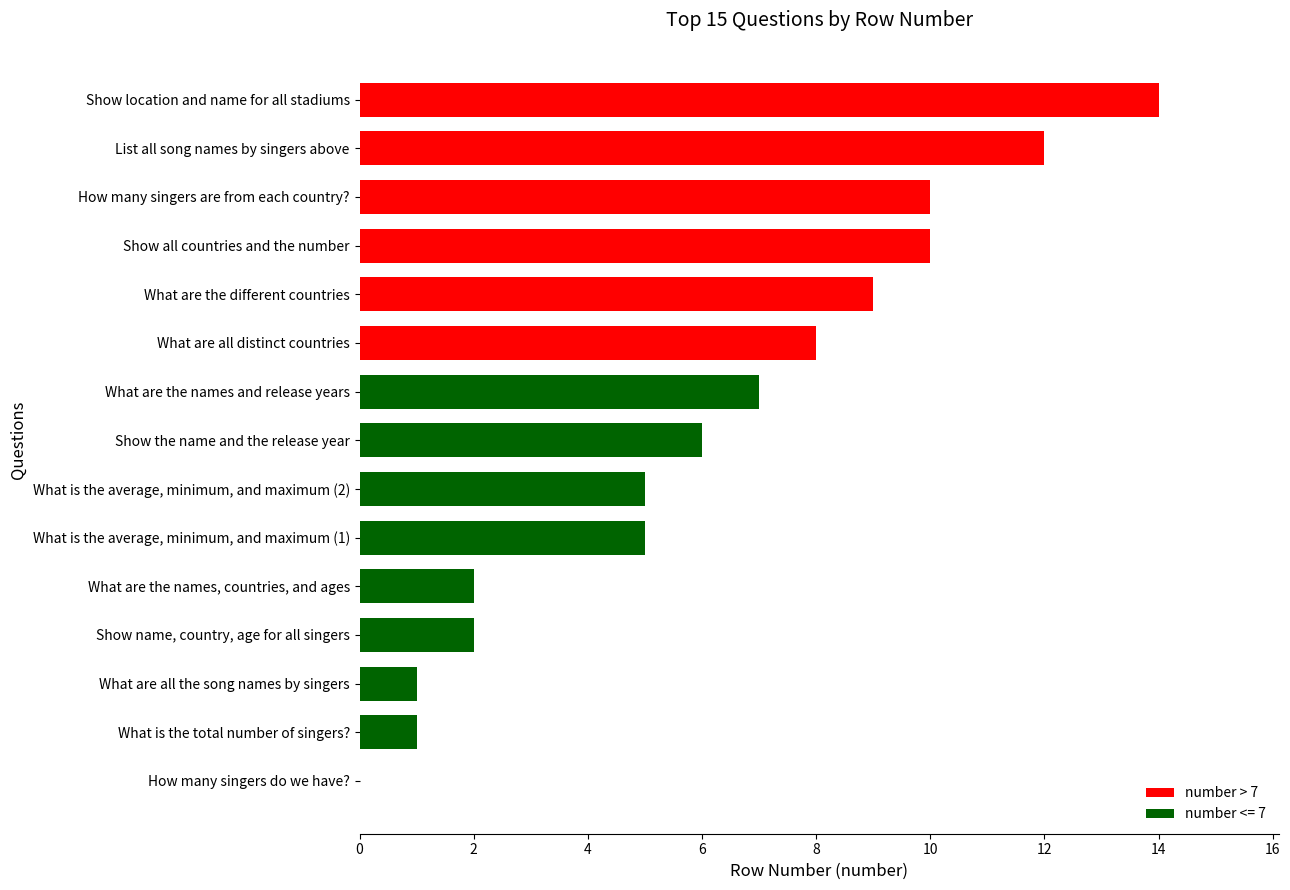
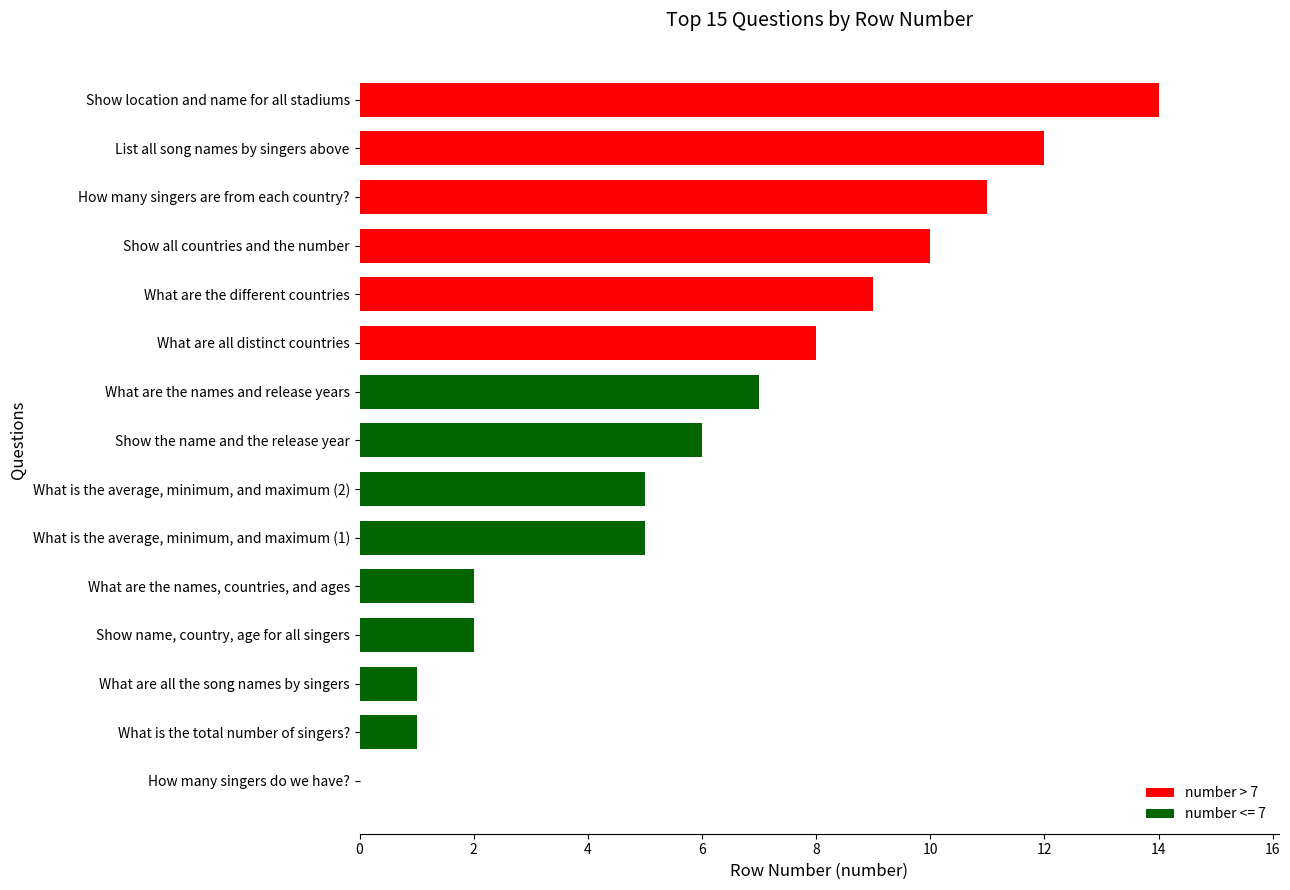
How many singers are from each country?: 10 -> 11
